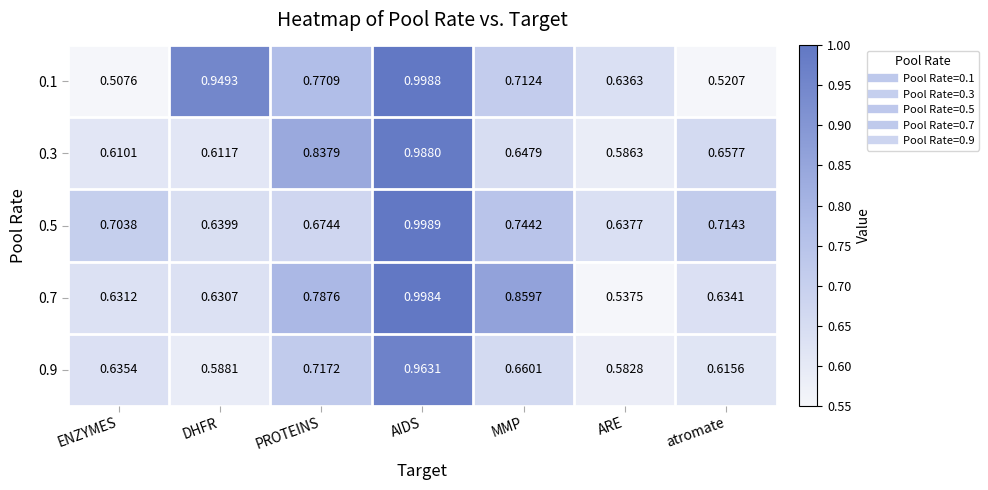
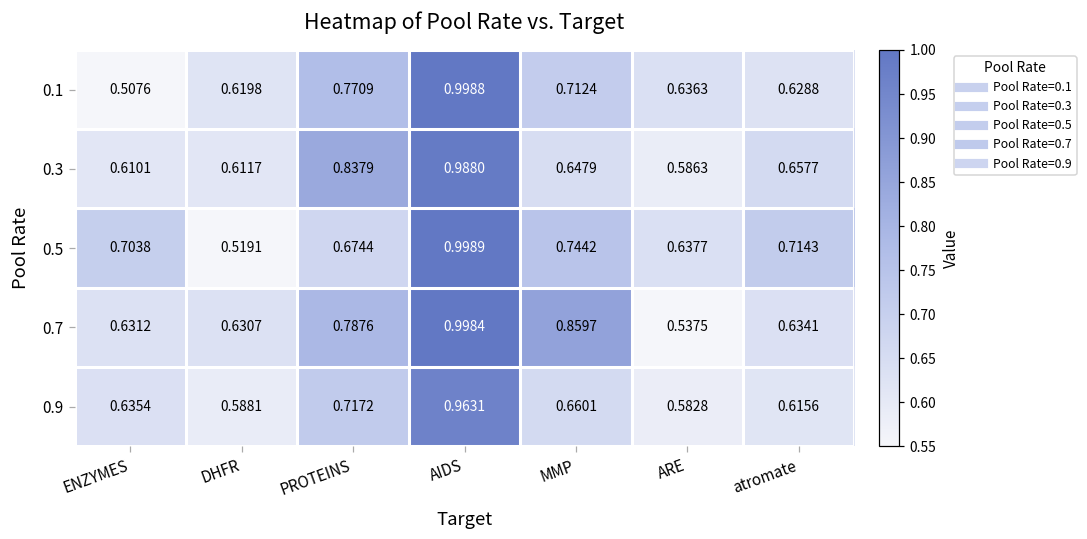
0.1, DHFR: 0.9493 -> 0.6198
0.1, atromate: 0.5207 -> 0.6288
0.5, DHFR: 0.6399 -> 0.5191
